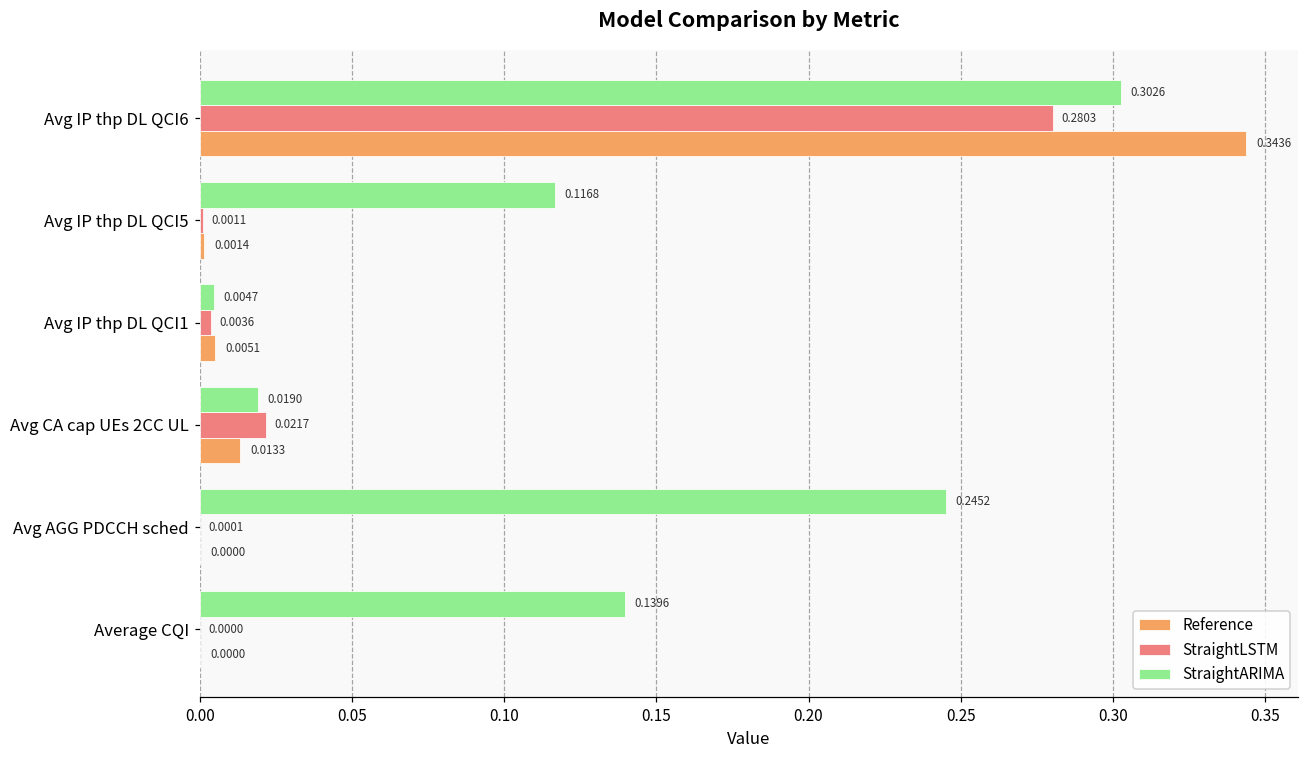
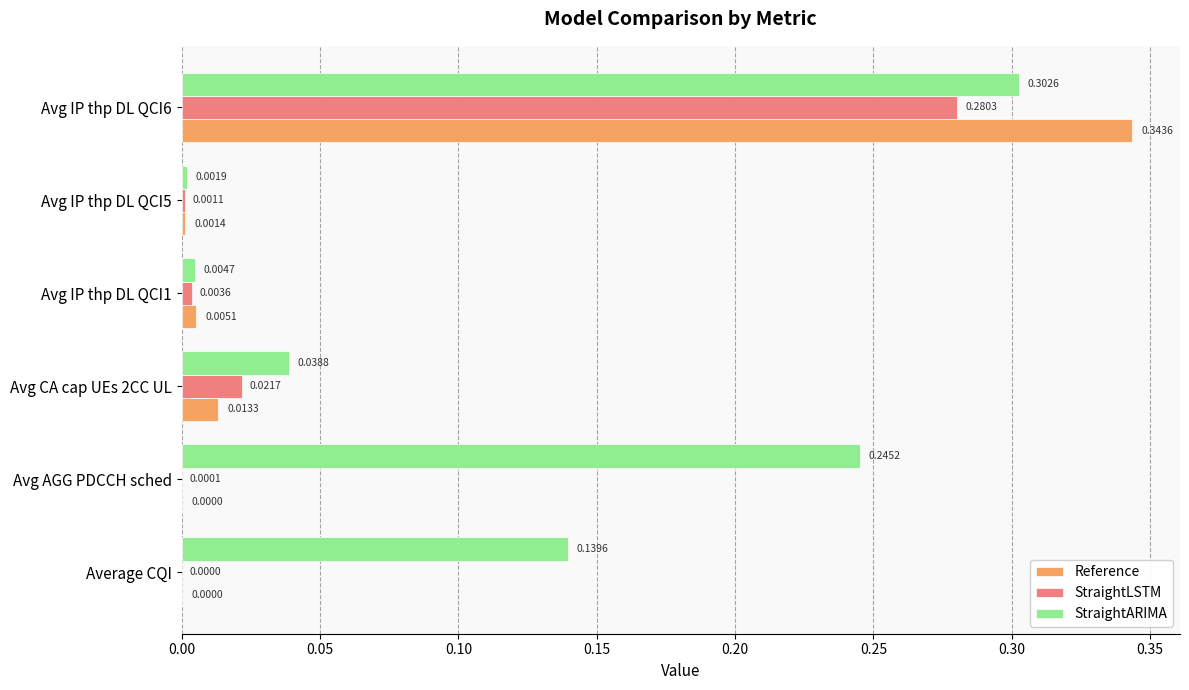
StraightARIMA, Avg IP thp DL QCI5: 0.1168 -> 0.0019
StraightARIMA, Avg CA cap UEs 2CC UL: 0.0190 -> 0.0388
